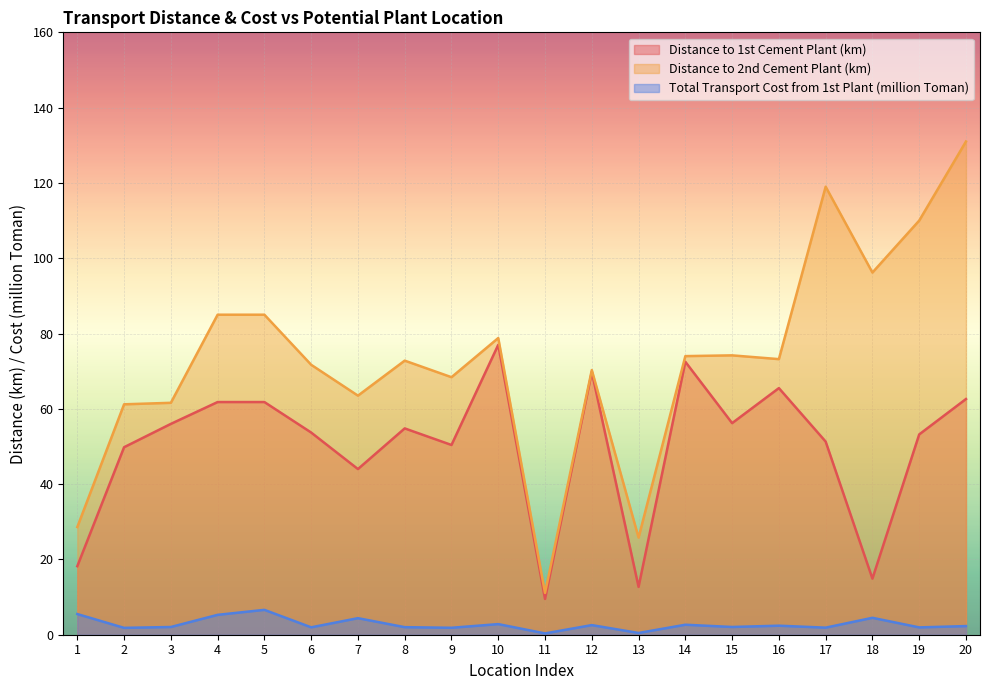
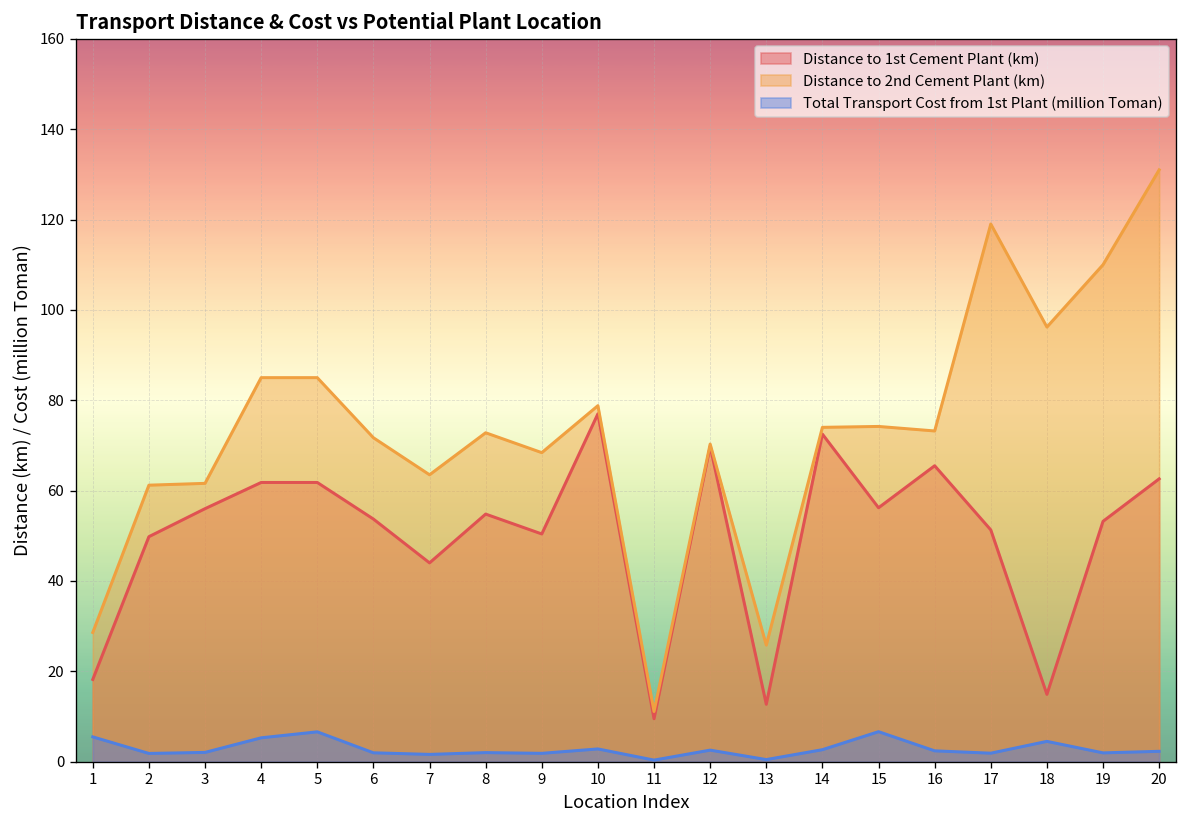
Total Transport Cost from 1st Plant (million Toman), 7: 4 -> 2
Total Transport Cost from 1st Plant (million Toman), 15: 2 -> 7
